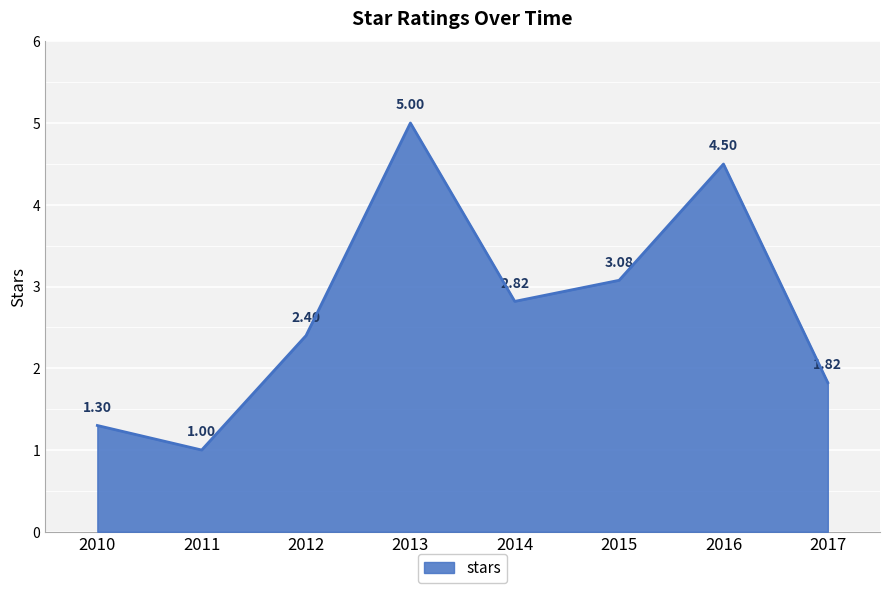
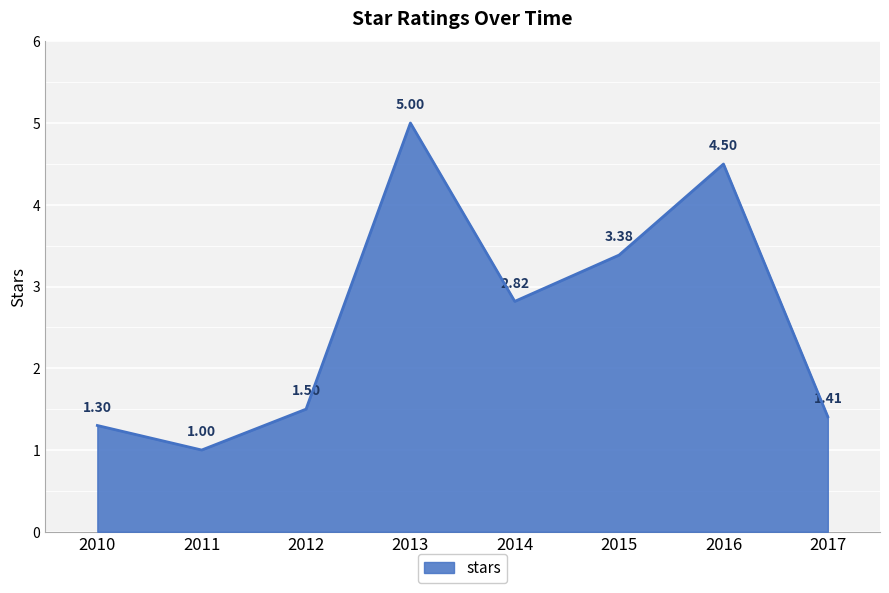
2012: 2.40 -> 1.50
2015: 3.08 -> 3.38
2017: 1.82 -> 1.41
